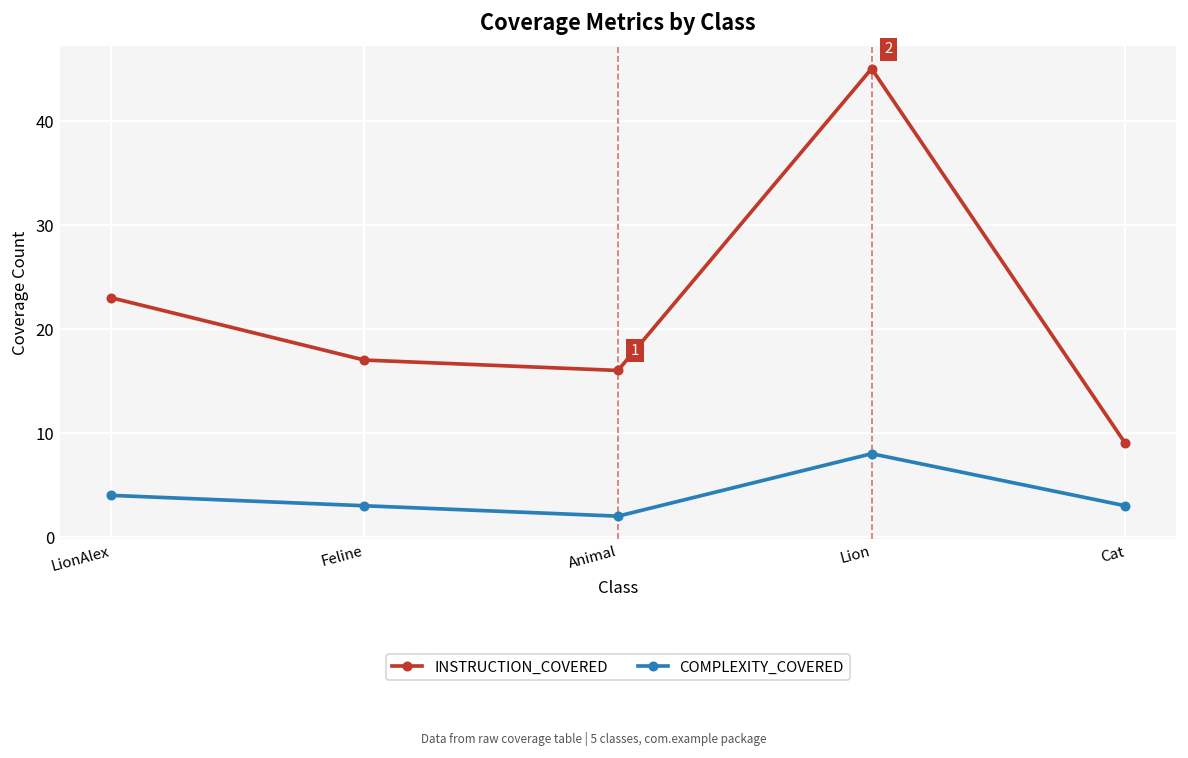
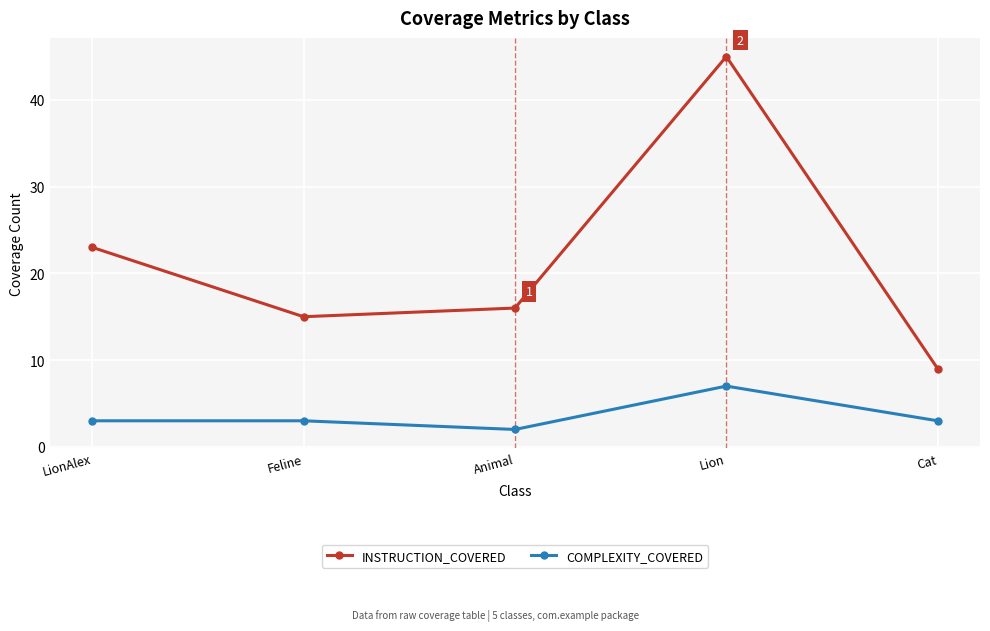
COMPLEXITY_COVERED, LionAlex: 4 -> 3
INSTRUCTION_COVERED, Feline: 17 -> 15
COMPLEXITY_COVERED, Lion: 8 -> 7
